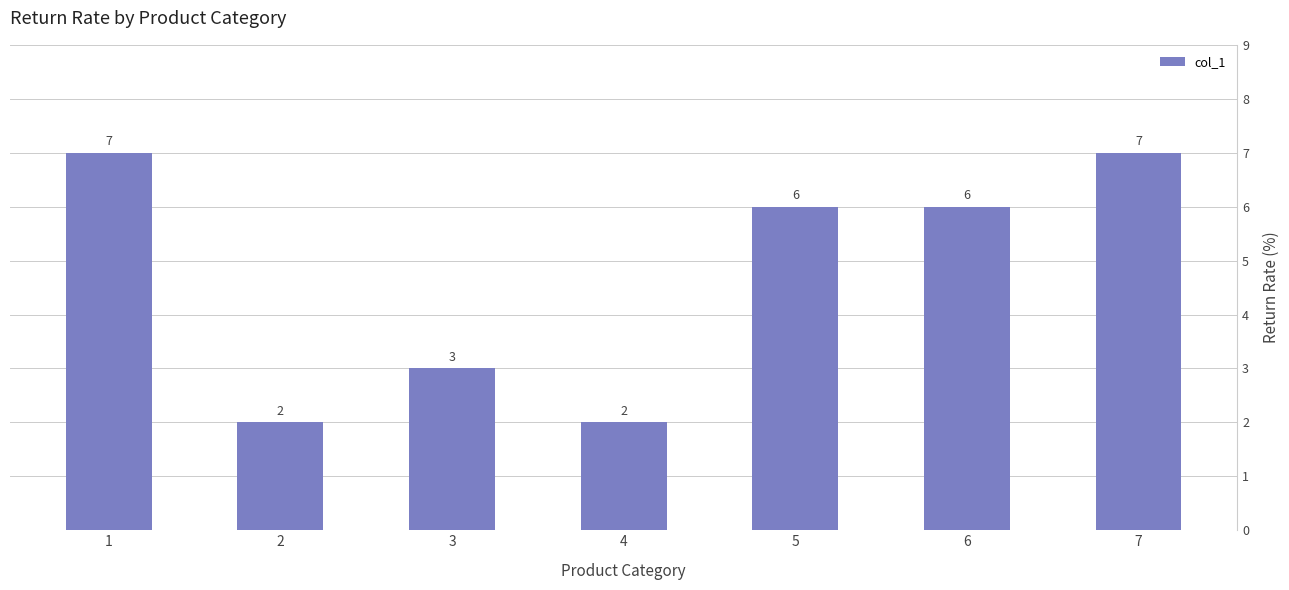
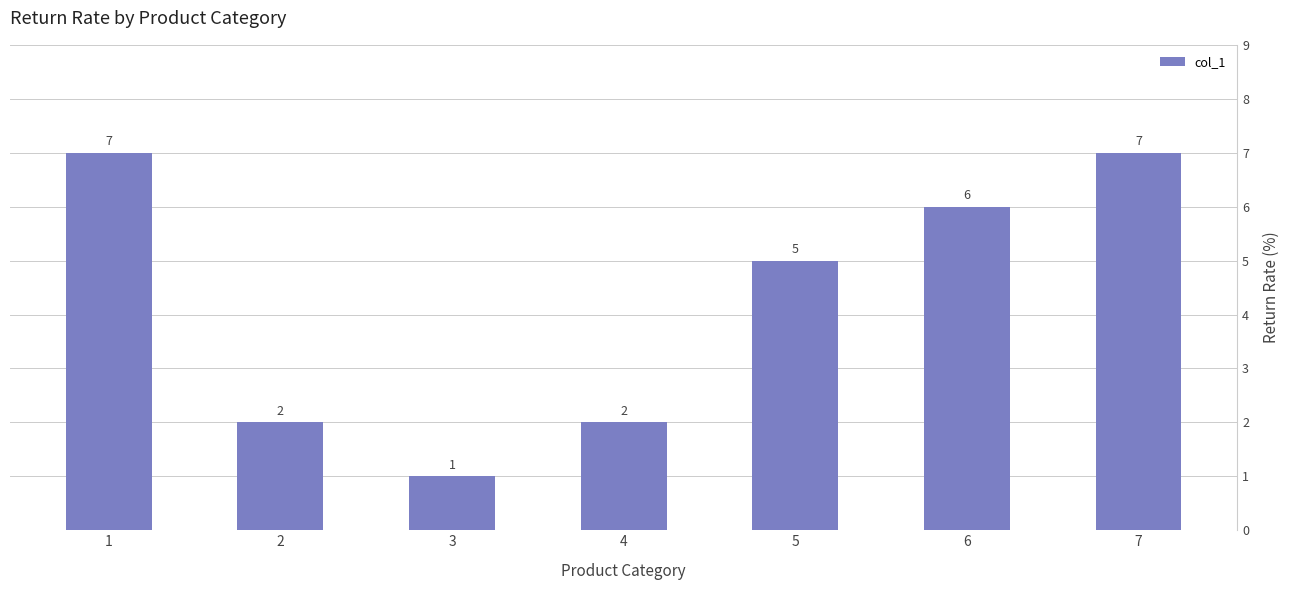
3: 3 -> 1
5: 6 -> 5
